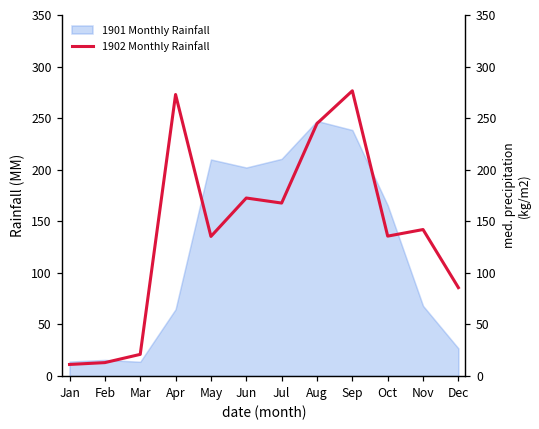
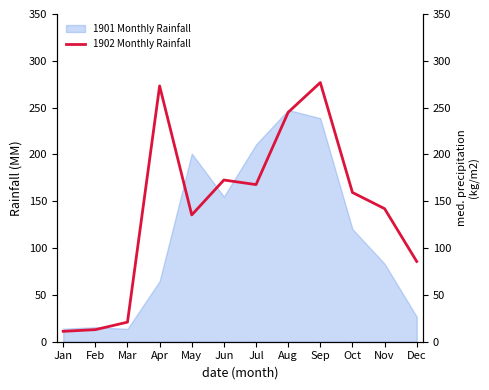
1901 Monthly Rainfall, May: 210 -> 200
1901 Monthly Rainfall, Jun: 200 -> 160
1902 Monthly Rainfall, Oct: 140 -> 160
1901 Monthly Rainfall, Oct: 170 -> 120
1901 Monthly Rainfall, Nov: 70 -> 80
